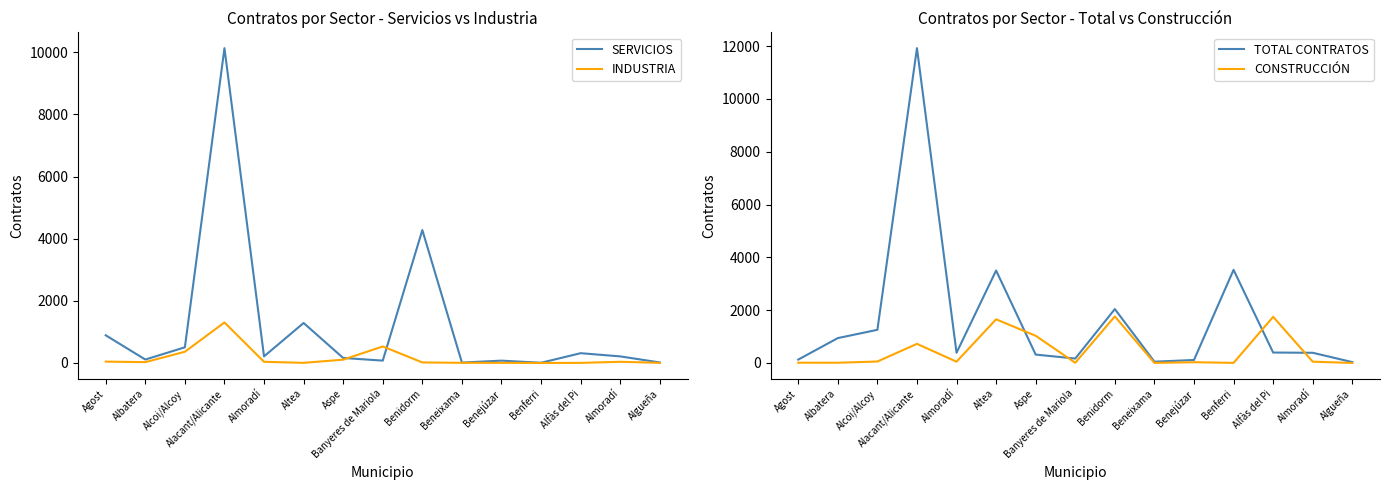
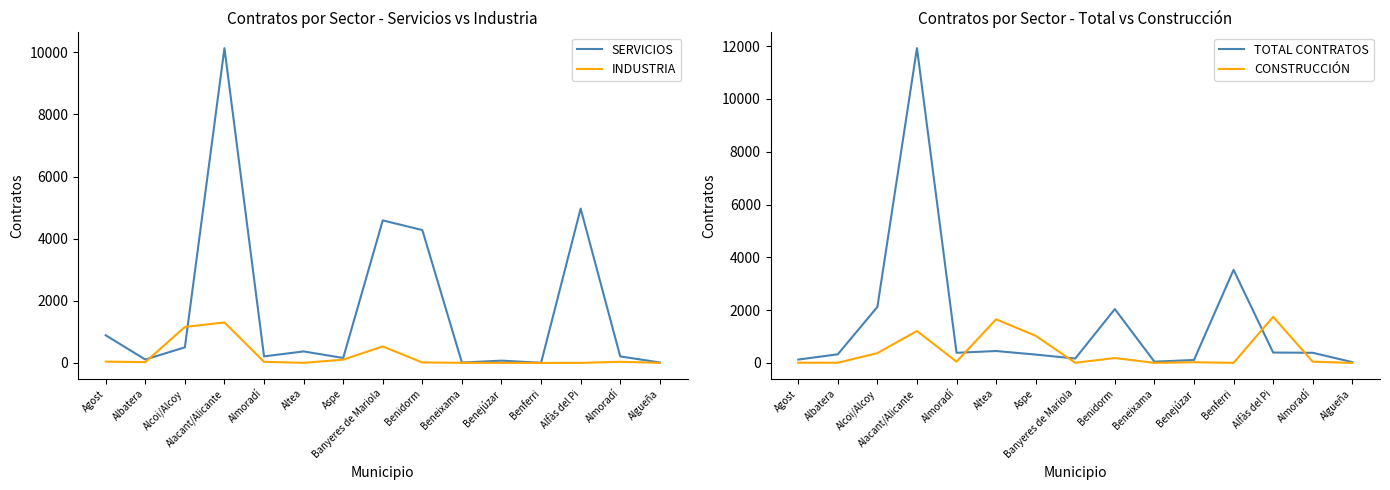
Contratos por Sector - Servicios vs Industria, INDUSTRIA, Alcoi/Alcoy: 400 -> 1200
Contratos por Sector - Servicios vs Industria, SERVICIOS, Altea: 1300 -> 400
Contratos por Sector - Servicios vs Industria, SERVICIOS, Banyeres de Mariola: 100 -> 4600
Contratos por Sector - Servicios vs Industria, SERVICIOS, Alfàs del Pi: 300 -> 5000
Contratos por Sector - Total vs Construcción, TOTAL CONTRATOS, Albatera: 900 -> 300
Contratos por Sector - Total vs Construcción, TOTAL CONTRATOS, Alcoi/Alcoy: 1300 -> 2100
Contratos por Sector - Total vs Construcción, CONSTRUCCIÓN, Alcoi/Alcoy: 100 -> 400
Contratos por Sector - Total vs Construcción, CONSTRUCCIÓN, Alacant/Alicante: 700 -> 1200
Contratos por Sector - Total vs Construcción, TOTAL CONTRATOS, Altea: 3500 -> 500
Contratos por Sector - Total vs Construcción, CONSTRUCCIÓN, Benidorm: 1800 -> 200
